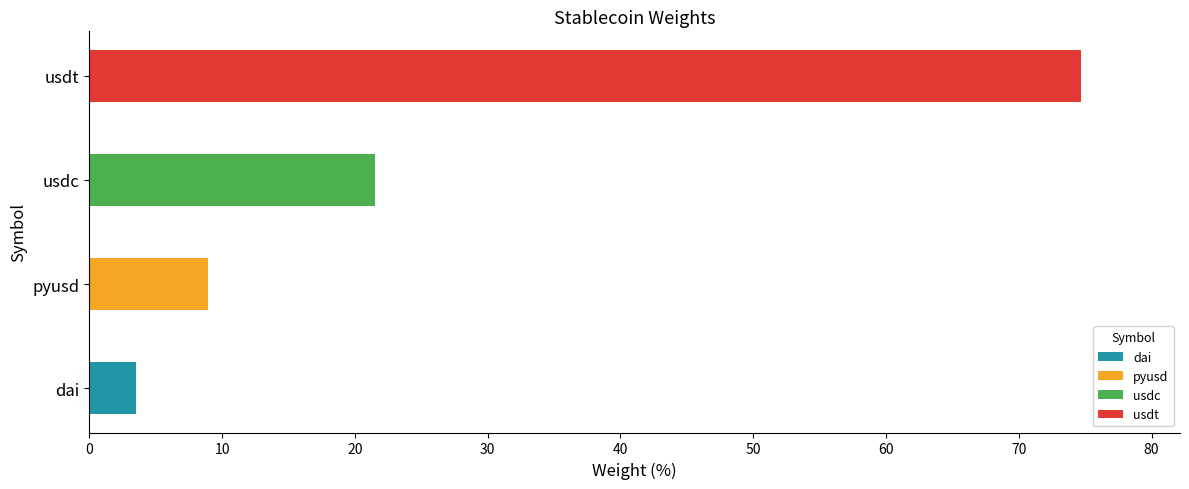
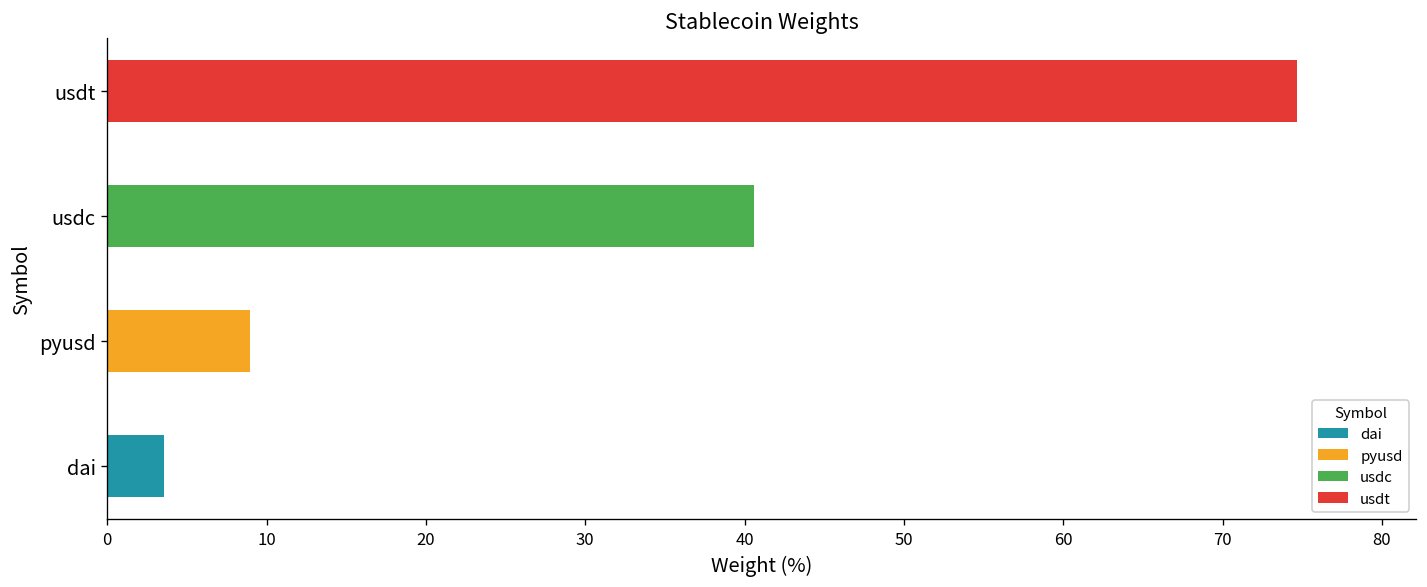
usdc: 21.5 -> 40.6
